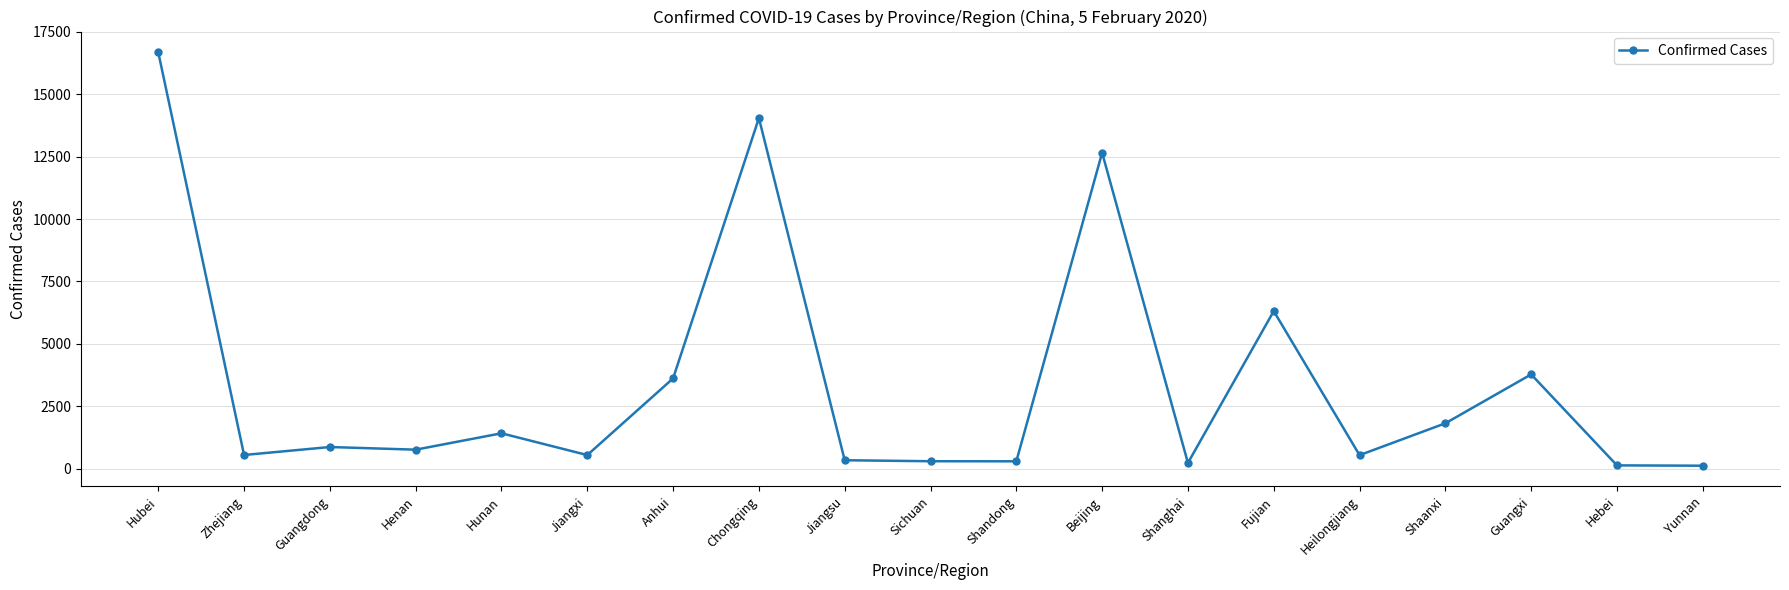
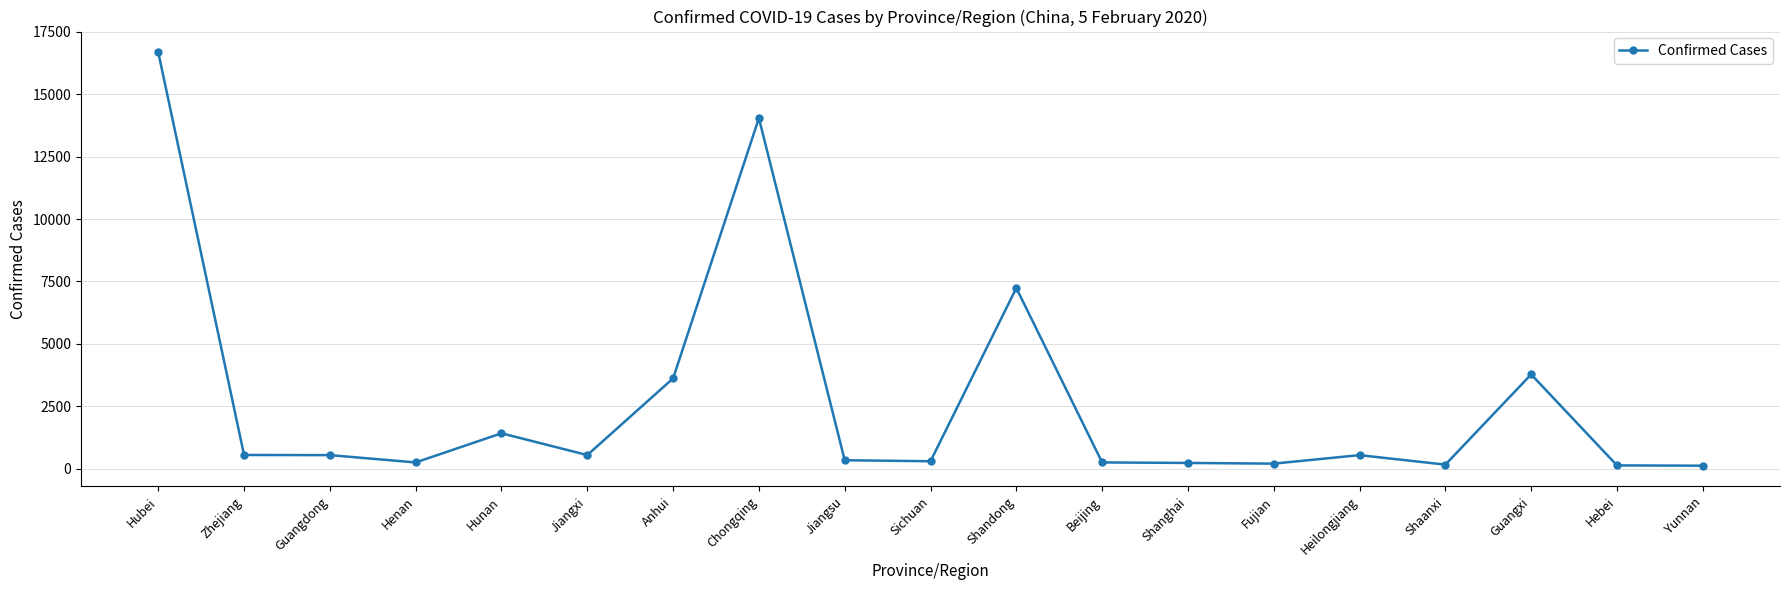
Guangdong: 900 -> 500
Henan: 800 -> 300
Shandong: 300 -> 7200
Beijing: 12700 -> 300
Fujian: 6300 -> 200
Shaanxi: 1800 -> 200
